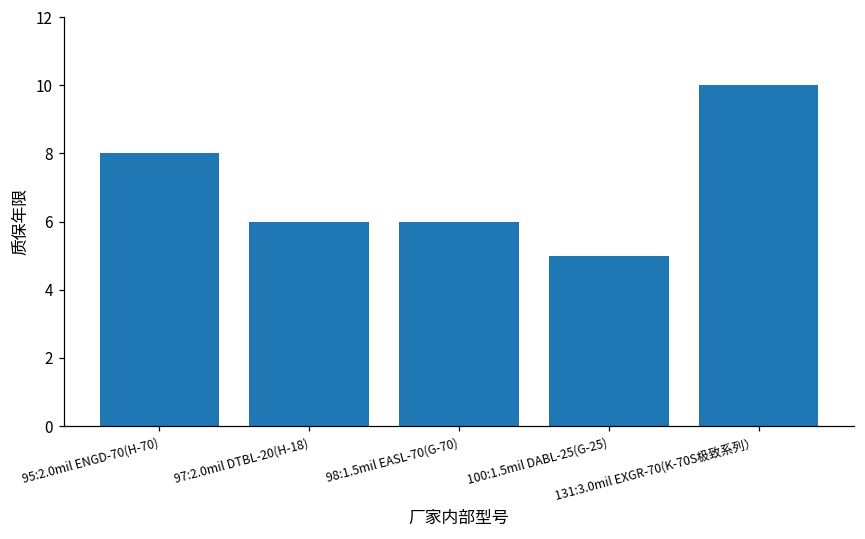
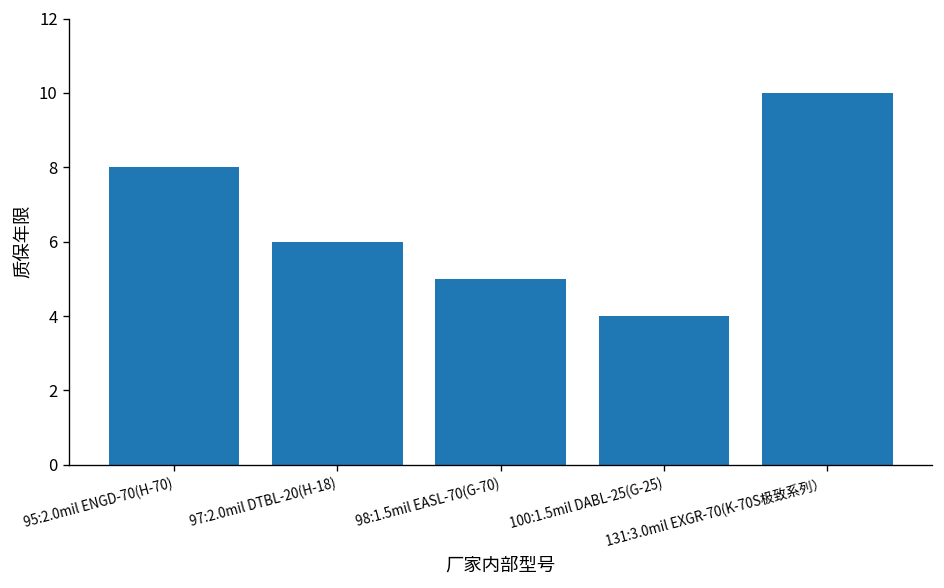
98:1.5mil EASL-70(G-70): 6 -> 5
100:1.5mil DABL-25(G-25): 5 -> 4
